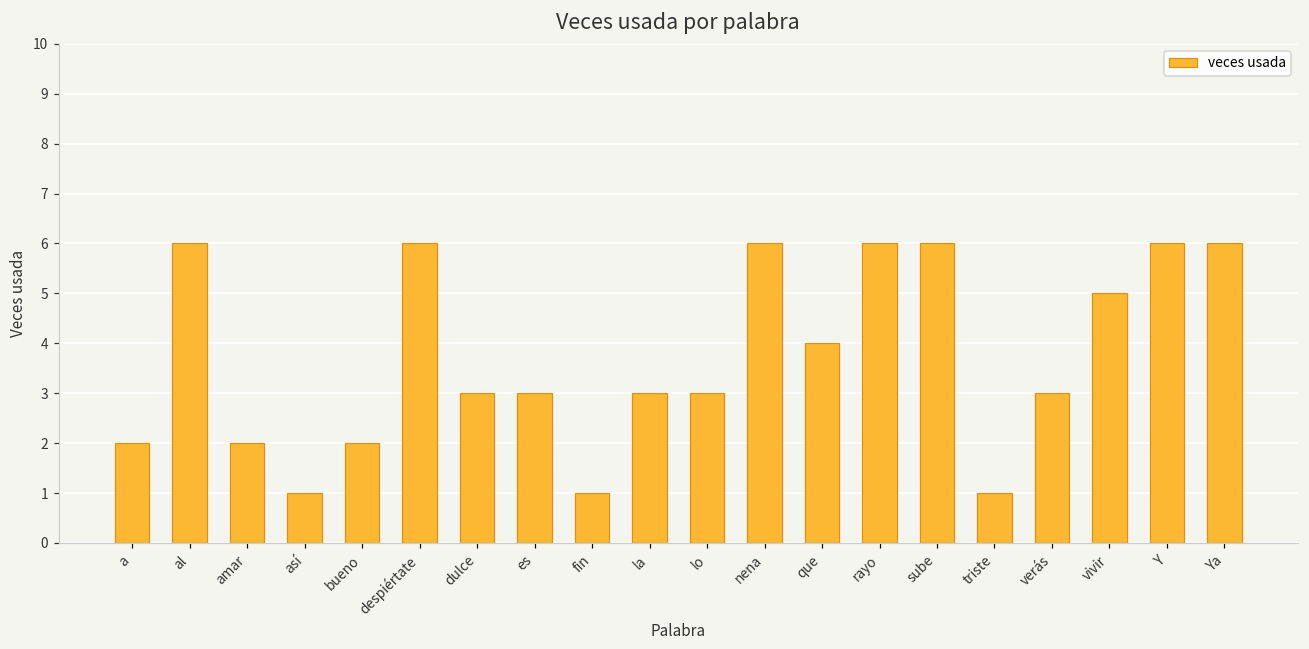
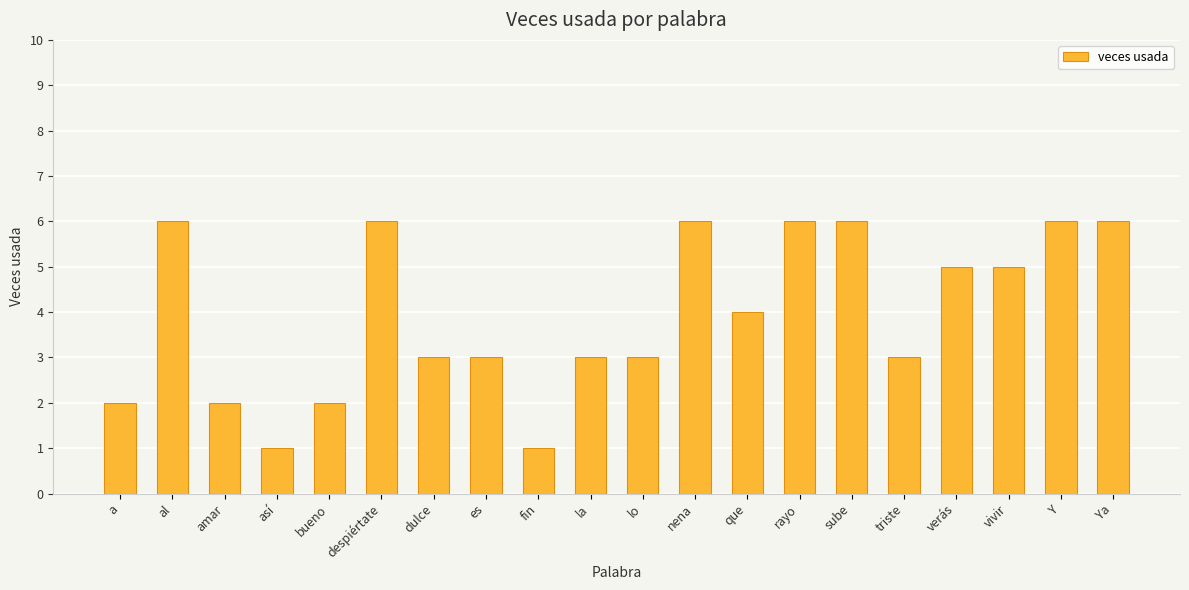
triste: 1 -> 3
verás: 3 -> 5
